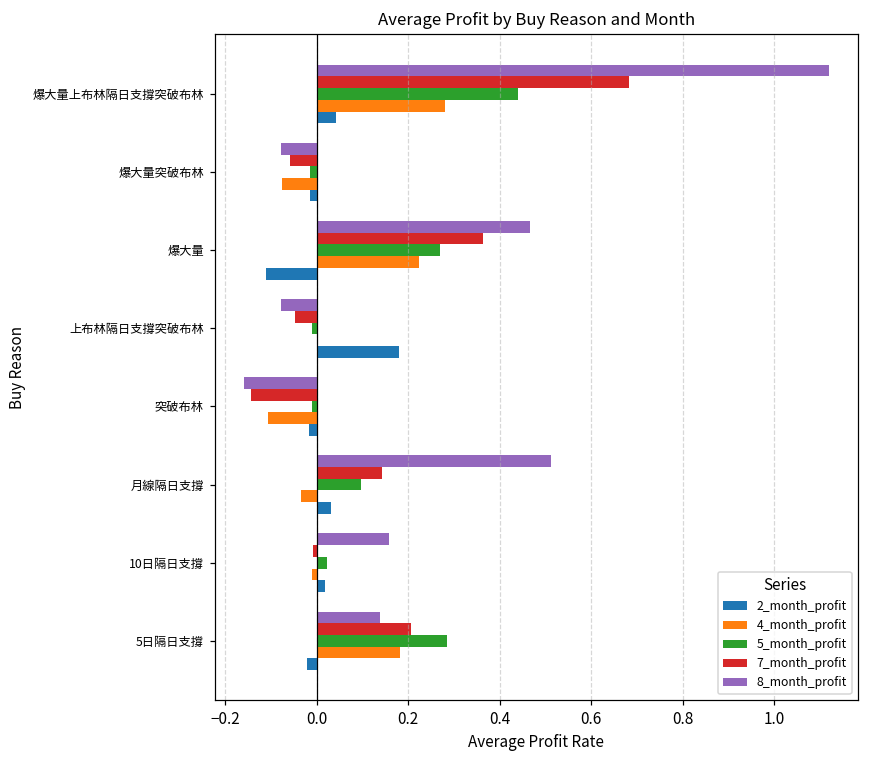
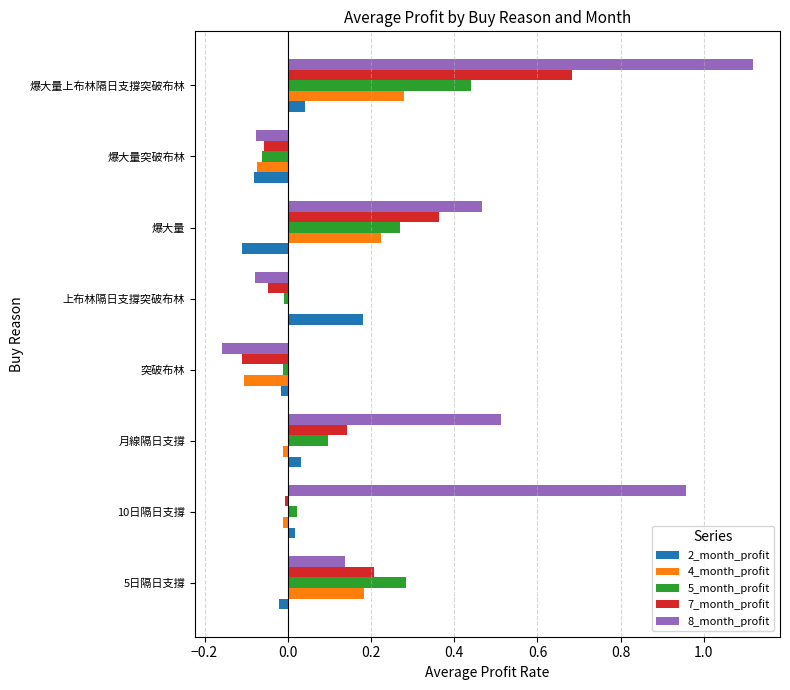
5_month_profit, 爆大量突破布林: -0.01 -> -0.06
2_month_profit, 爆大量突破布林: -0.02 -> -0.08
7_month_profit, 突破布林: -0.14 -> -0.11
4_month_profit, 月線隔日支撐: -0.04 -> -0.01
8_month_profit, 10日隔日支撐: 0.16 -> 0.96
